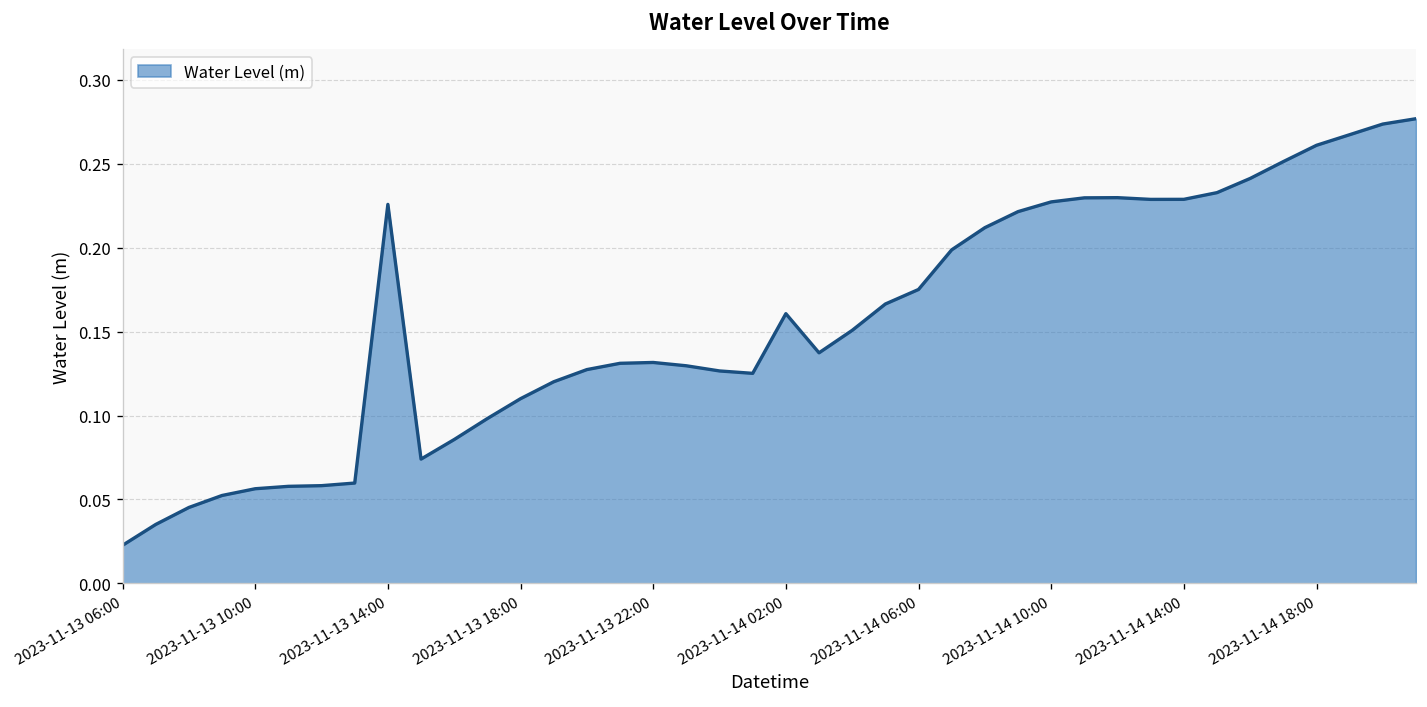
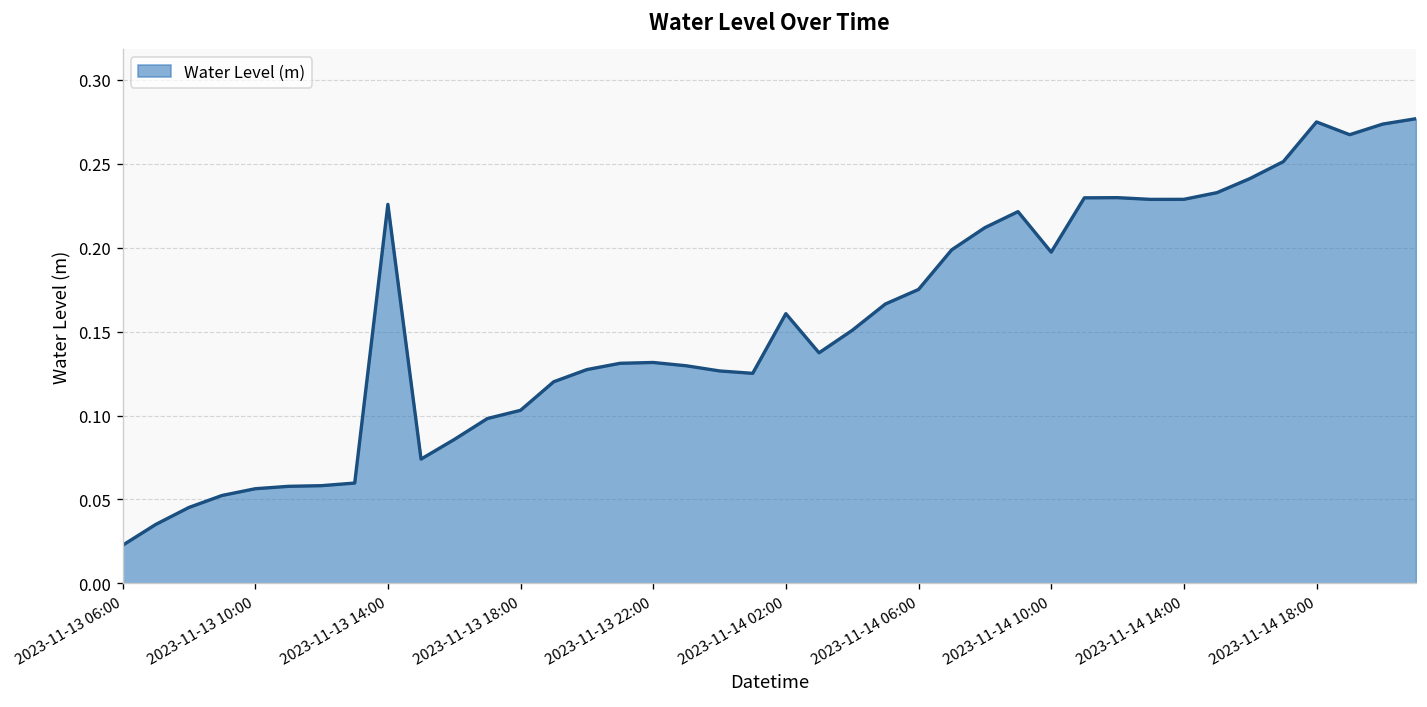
2023-11-13 18:00: 0.110 -> 0.103
2023-11-14 10:00: 0.227 -> 0.197
2023-11-14 18:00: 0.261 -> 0.275
